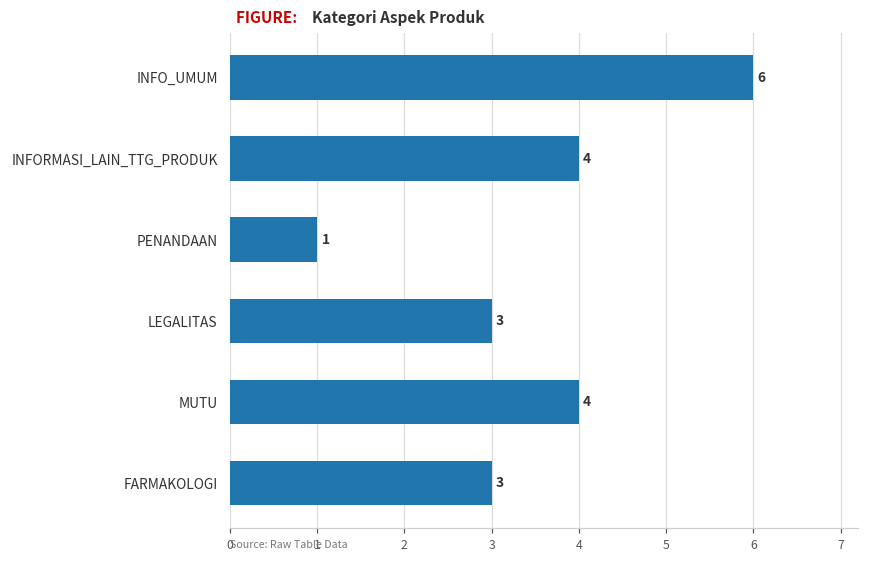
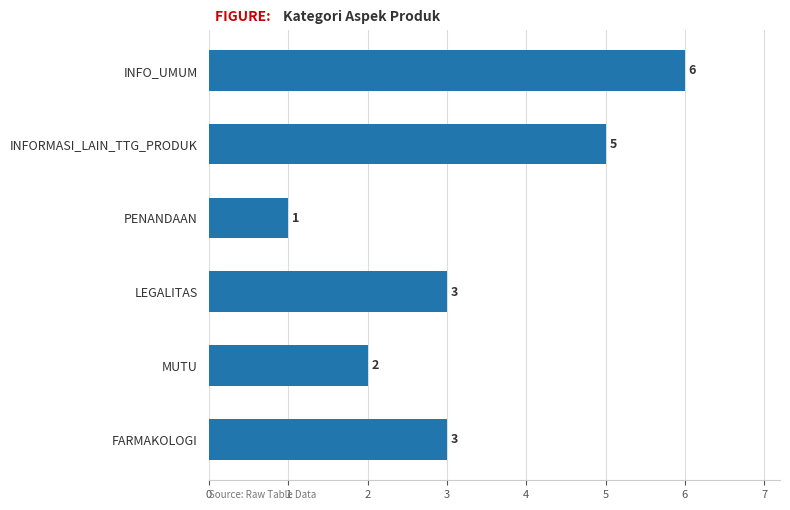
INFORMASI_LAIN_TTG_PRODUK: 4 -> 5
MUTU: 4 -> 2
